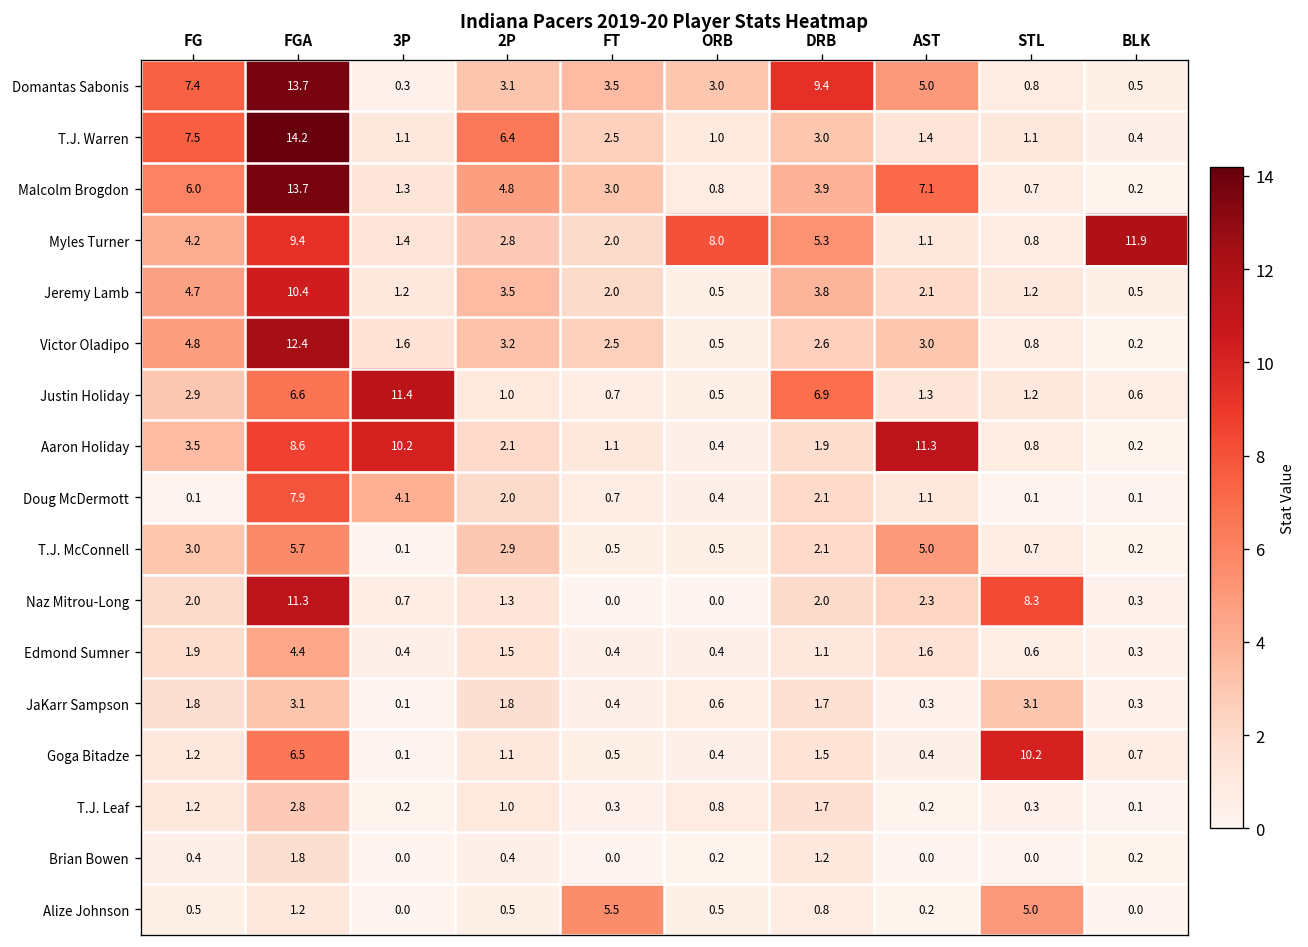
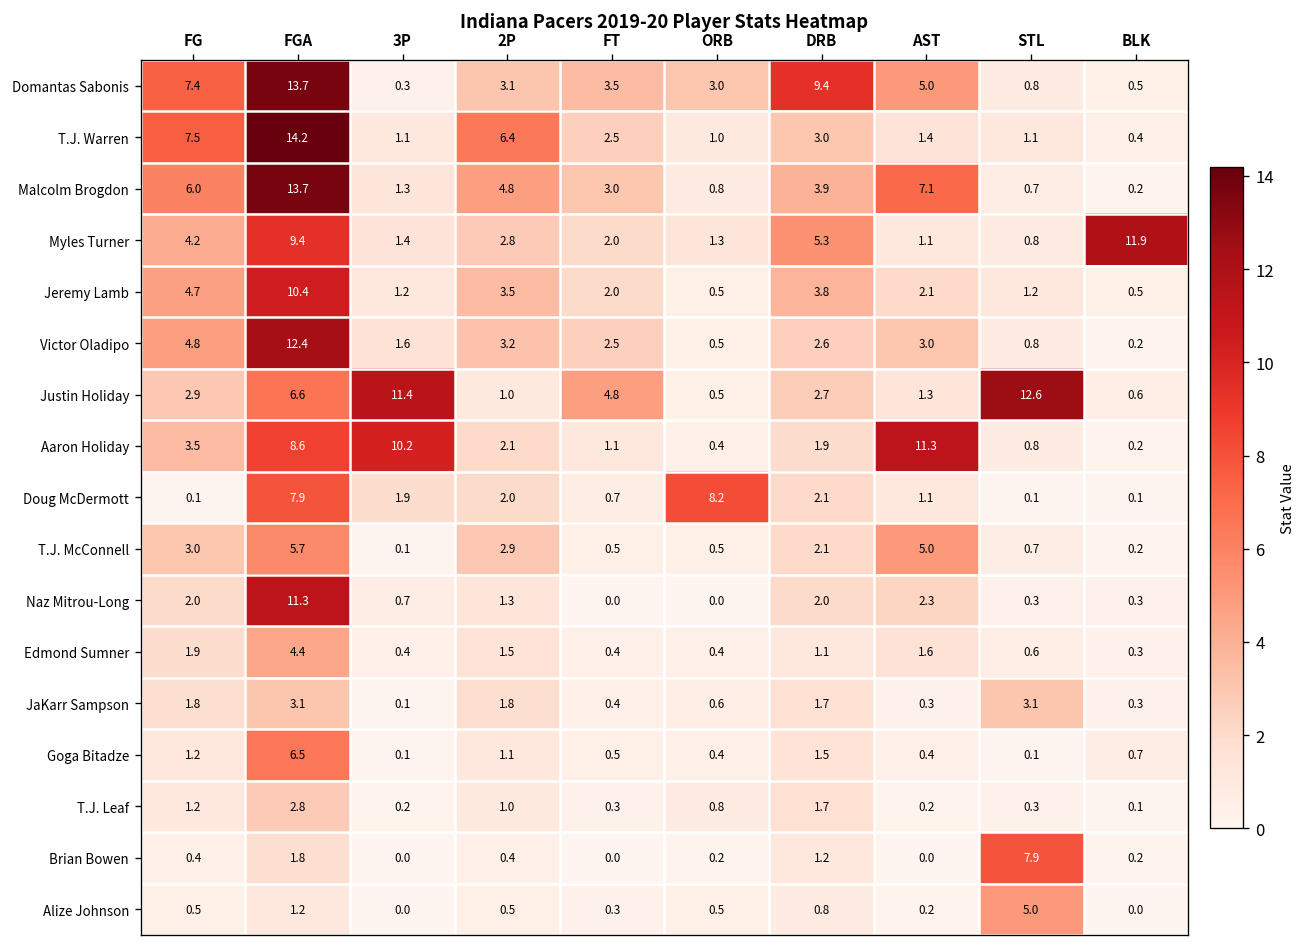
Myles Turner, ORB: 8.0 -> 1.3
Justin Holiday, FT: 0.7 -> 4.8
Justin Holiday, DRB: 6.9 -> 2.7
Justin Holiday, STL: 1.2 -> 12.6
Doug McDermott, 3P: 4.1 -> 1.9
Doug McDermott, ORB: 0.4 -> 8.2
Naz Mitrou-Long, STL: 8.3 -> 0.3
Goga Bitadze, STL: 10.2 -> 0.1
Brian Bowen, STL: 0.0 -> 7.9
Alize Johnson, FT: 5.5 -> 0.3
